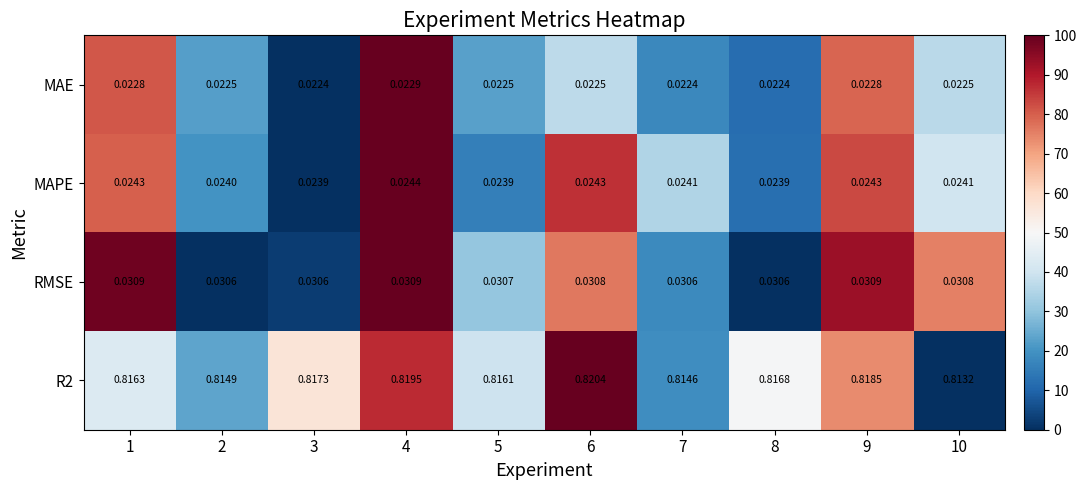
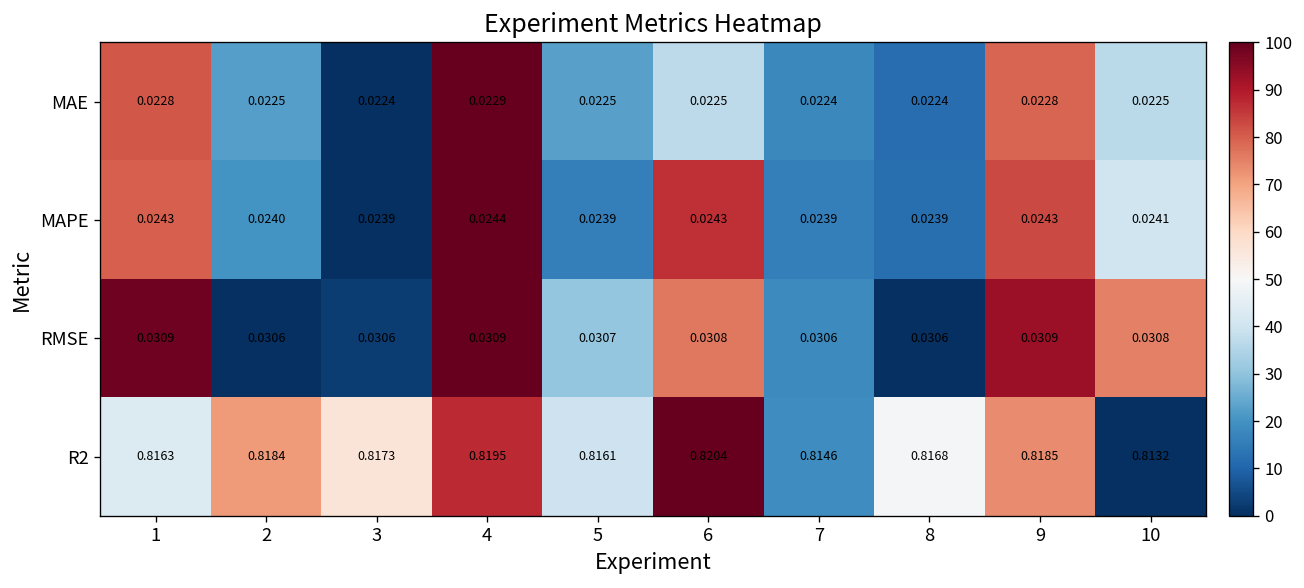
MAPE, 7: 0.0241 -> 0.0239
R2, 2: 0.8149 -> 0.8184
